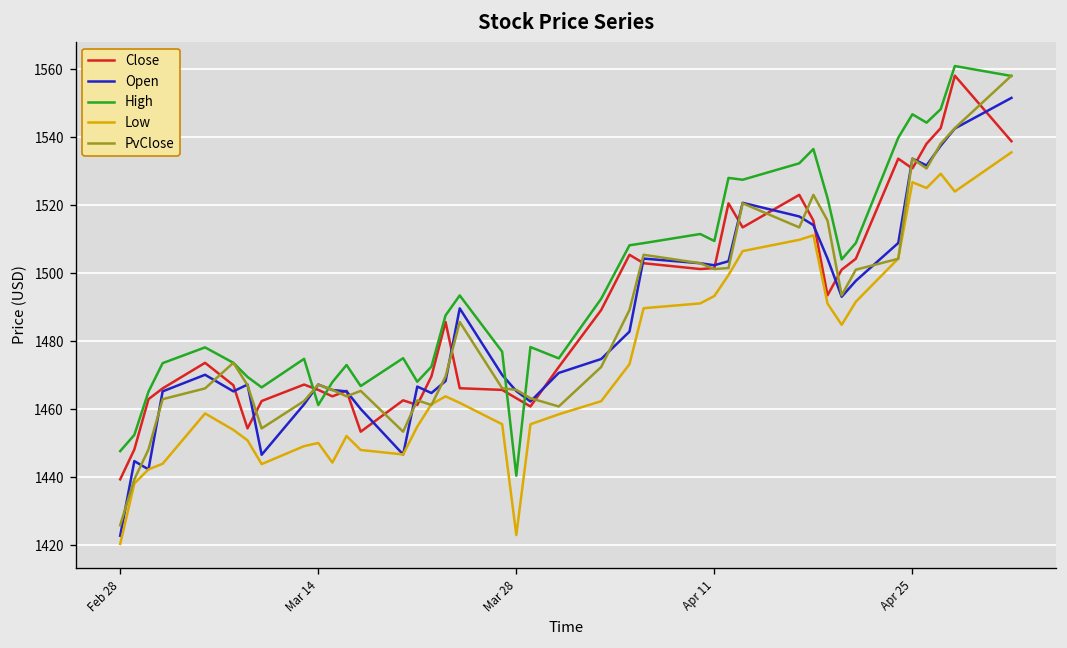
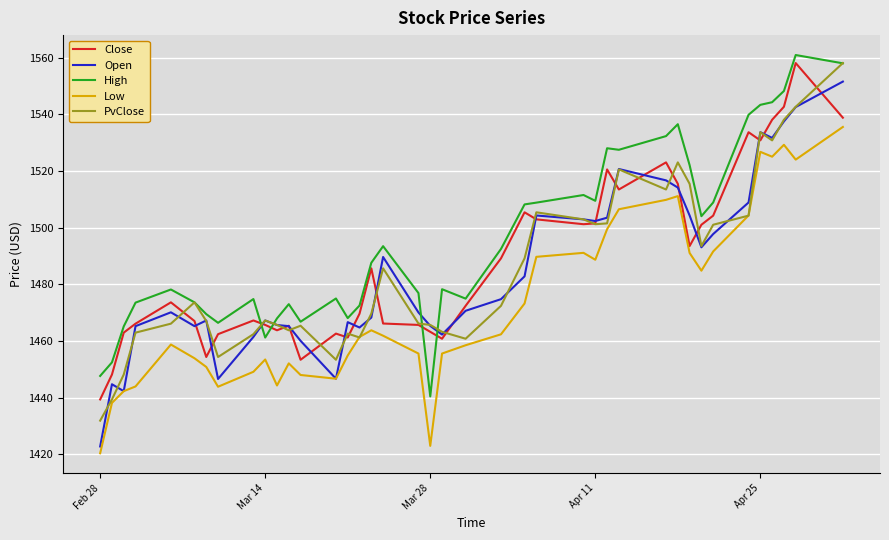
PvClose, Feb 28: 1426 -> 1432
Low, Mar 14: 1450 -> 1453
Low, Apr 11: 1493 -> 1489
High, Apr 25: 1547 -> 1543
